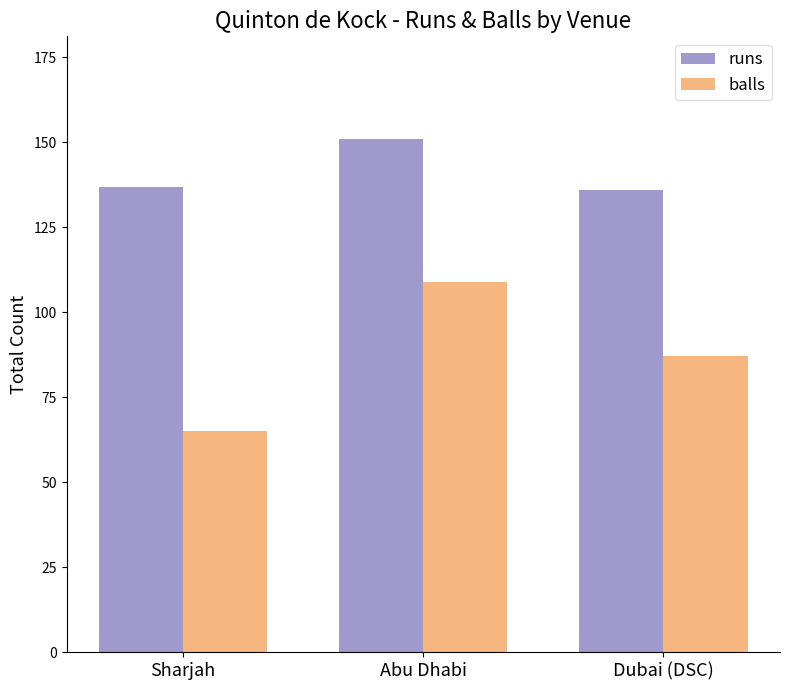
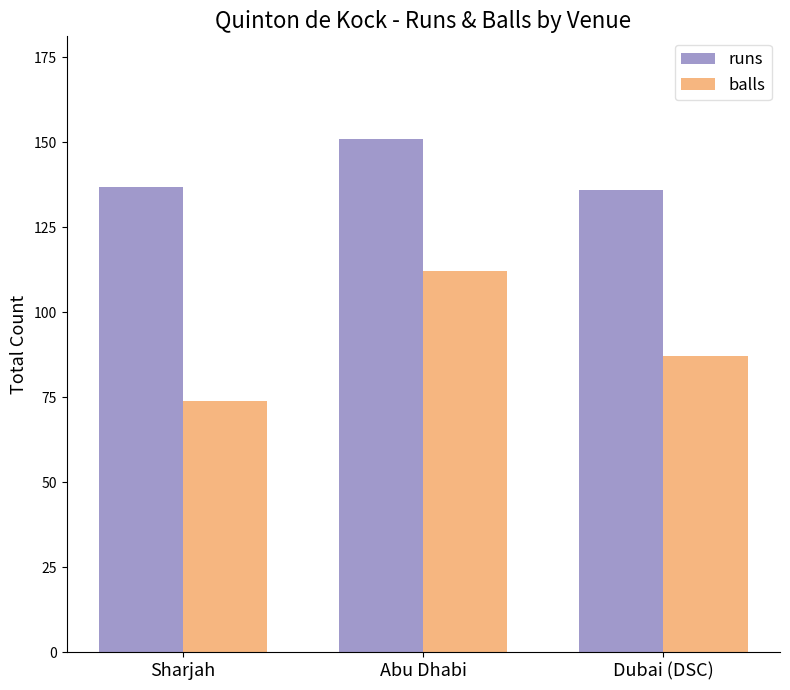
balls, Sharjah: 65 -> 74
balls, Abu Dhabi: 109 -> 112
